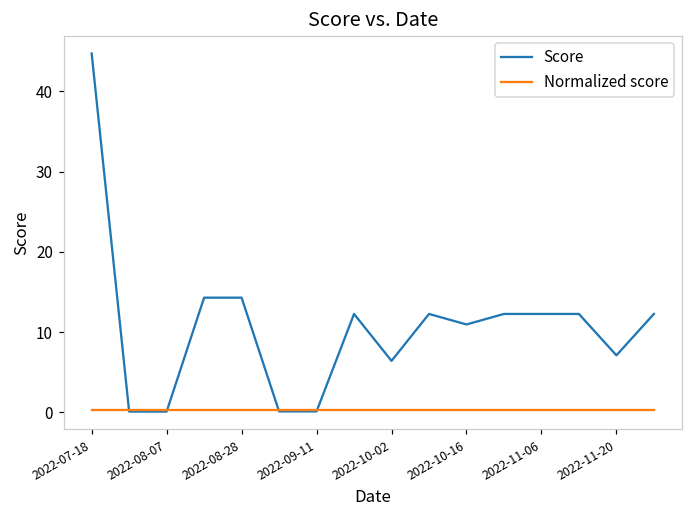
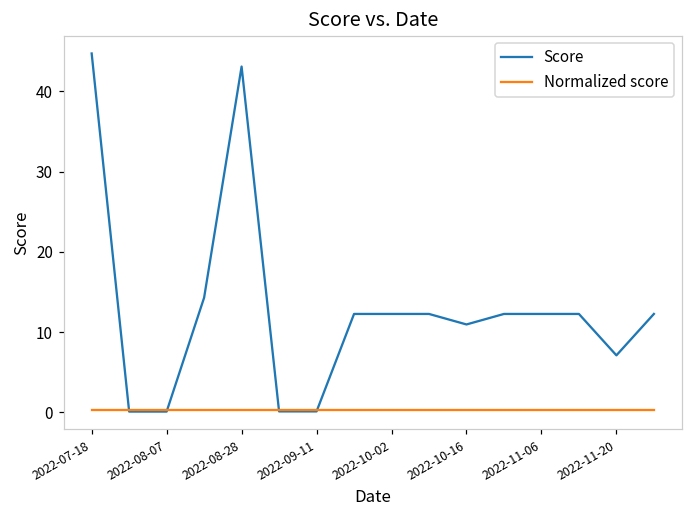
Score, 2022-08-28: 14 -> 43
Score, 2022-10-02: 6 -> 12
